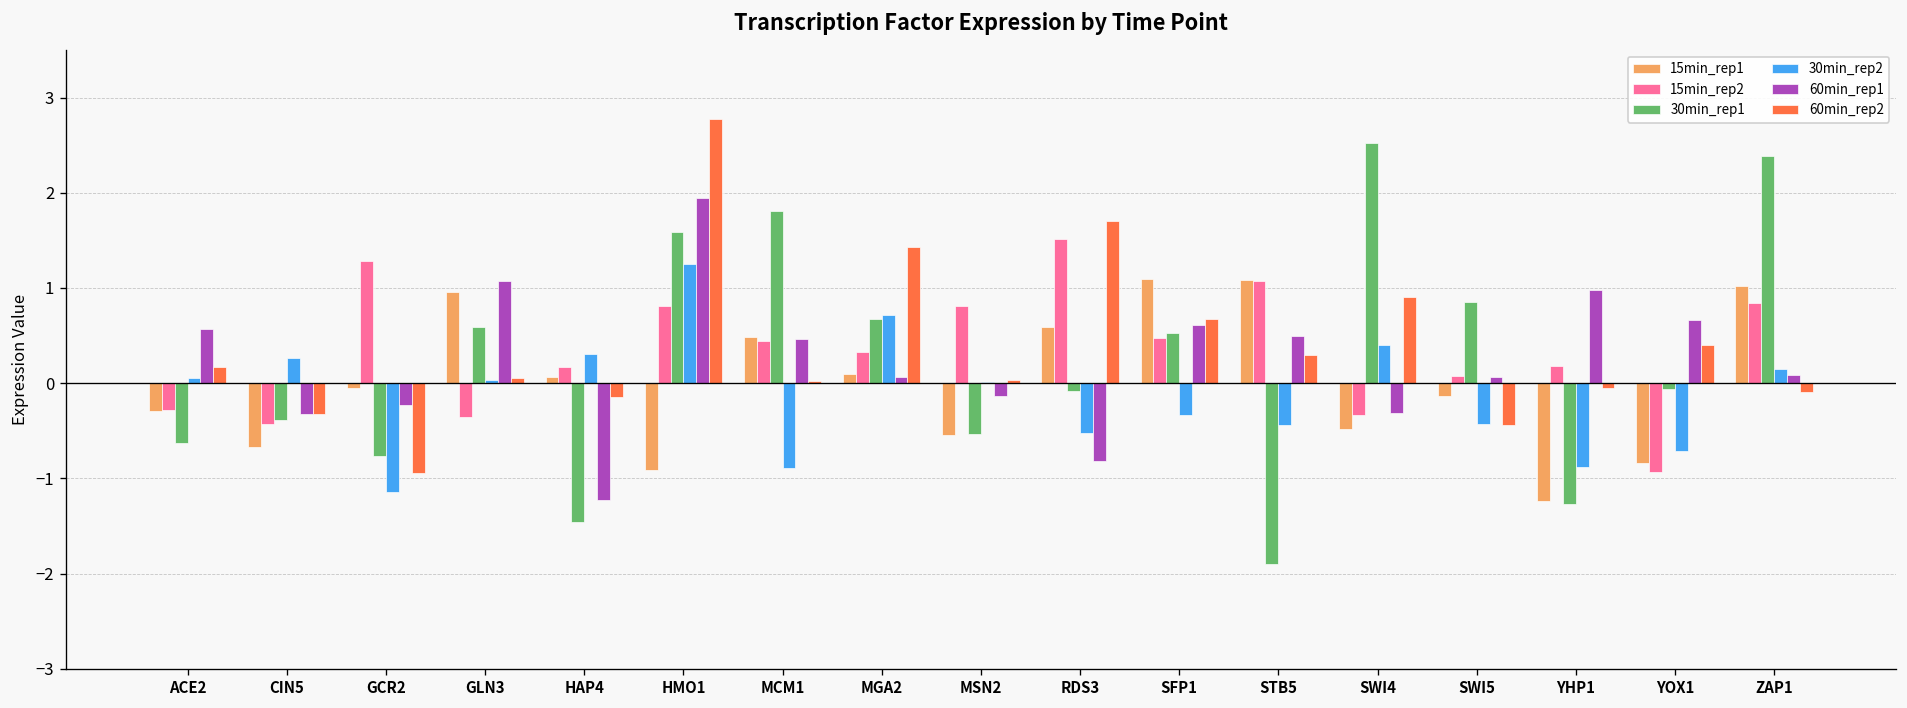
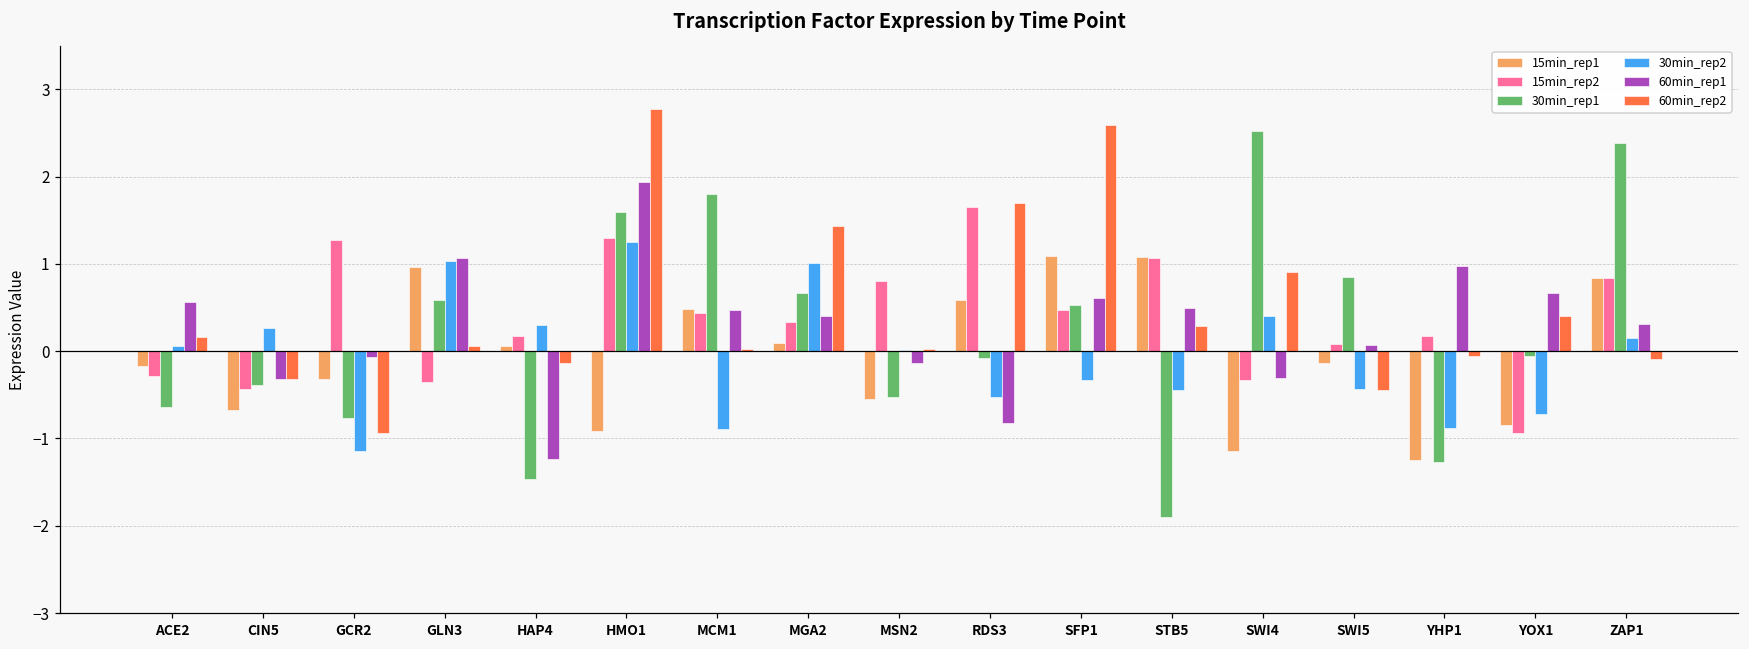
15min_rep1, ACE2: -0.3 -> -0.2
15min_rep1, GCR2: -0.1 -> -0.3
60min_rep1, GCR2: -0.2 -> -0.1
30min_rep2, GLN3: 0.0 -> 1.0
15min_rep2, HMO1: 0.8 -> 1.3
30min_rep2, MGA2: 0.7 -> 1.0
60min_rep1, MGA2: 0.1 -> 0.4
15min_rep2, RDS3: 1.5 -> 1.6
60min_rep2, SFP1: 0.7 -> 2.6
15min_rep1, SWI4: -0.5 -> -1.1
15min_rep1, ZAP1: 1.0 -> 0.8
60min_rep1, ZAP1: 0.1 -> 0.3
